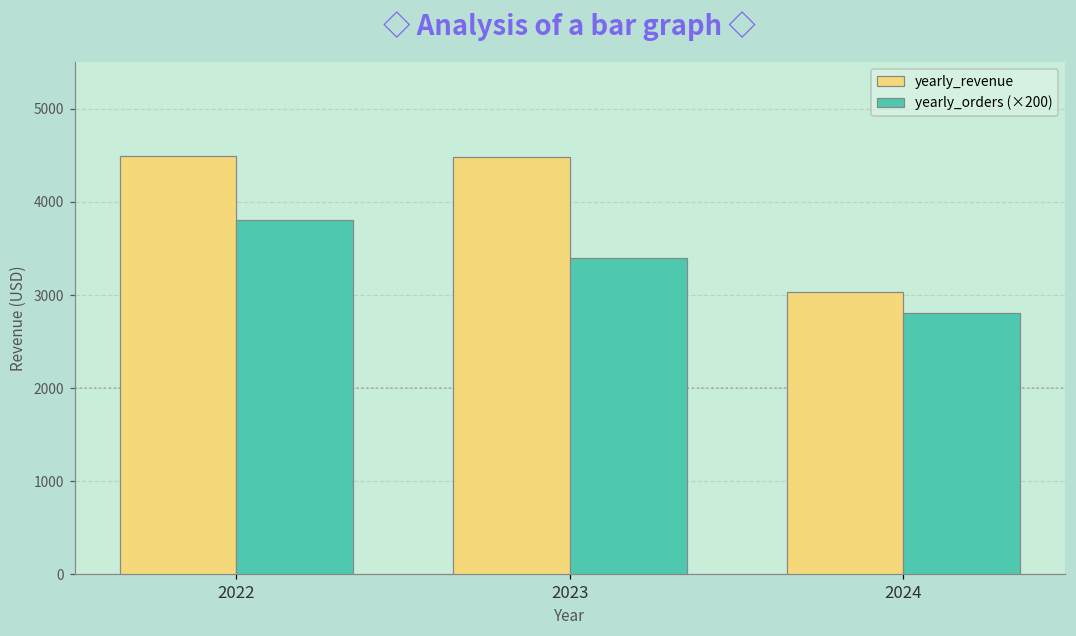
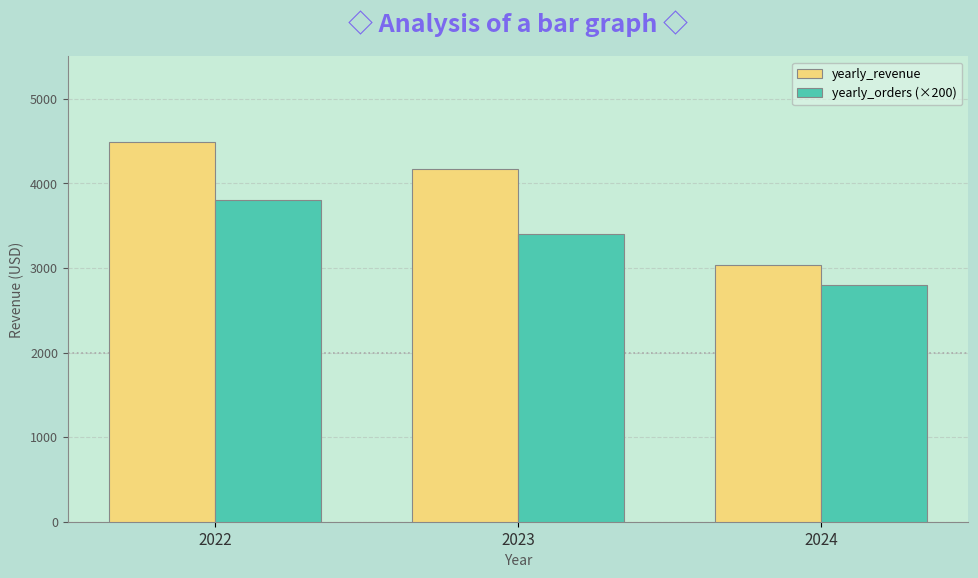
yearly_revenue, 2023: 4500 -> 4200
